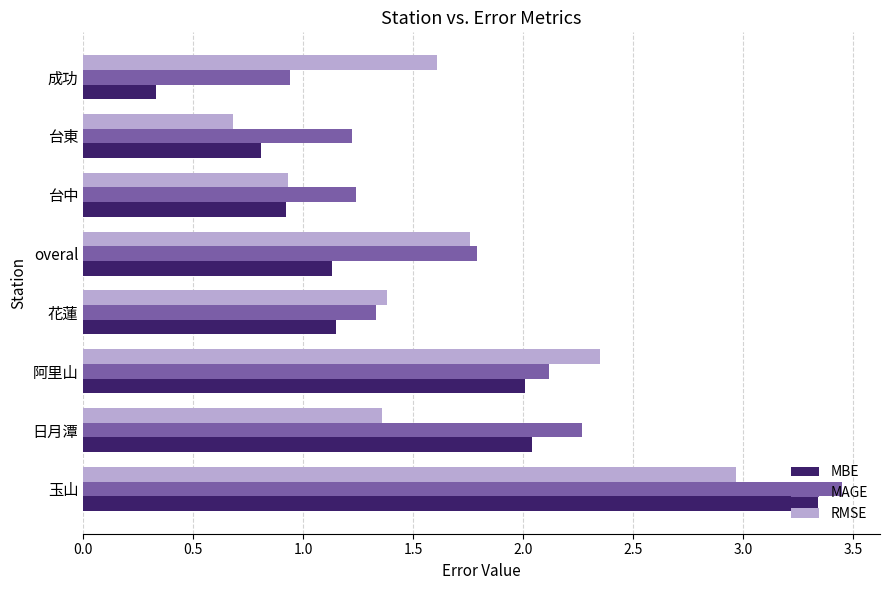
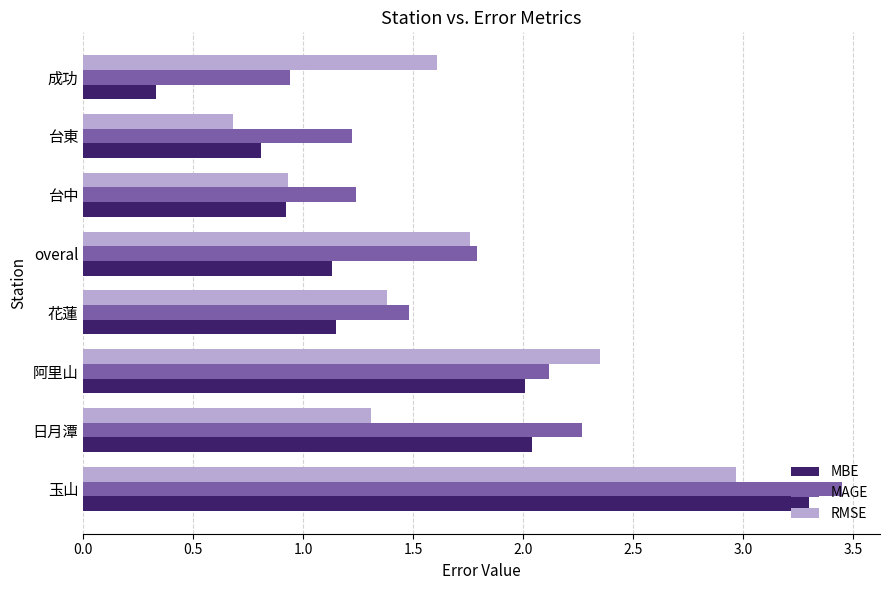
MAGE, 花蓮: 1.33 -> 1.48
RMSE, 日月潭: 1.36 -> 1.31
MBE, 玉山: 3.34 -> 3.30
